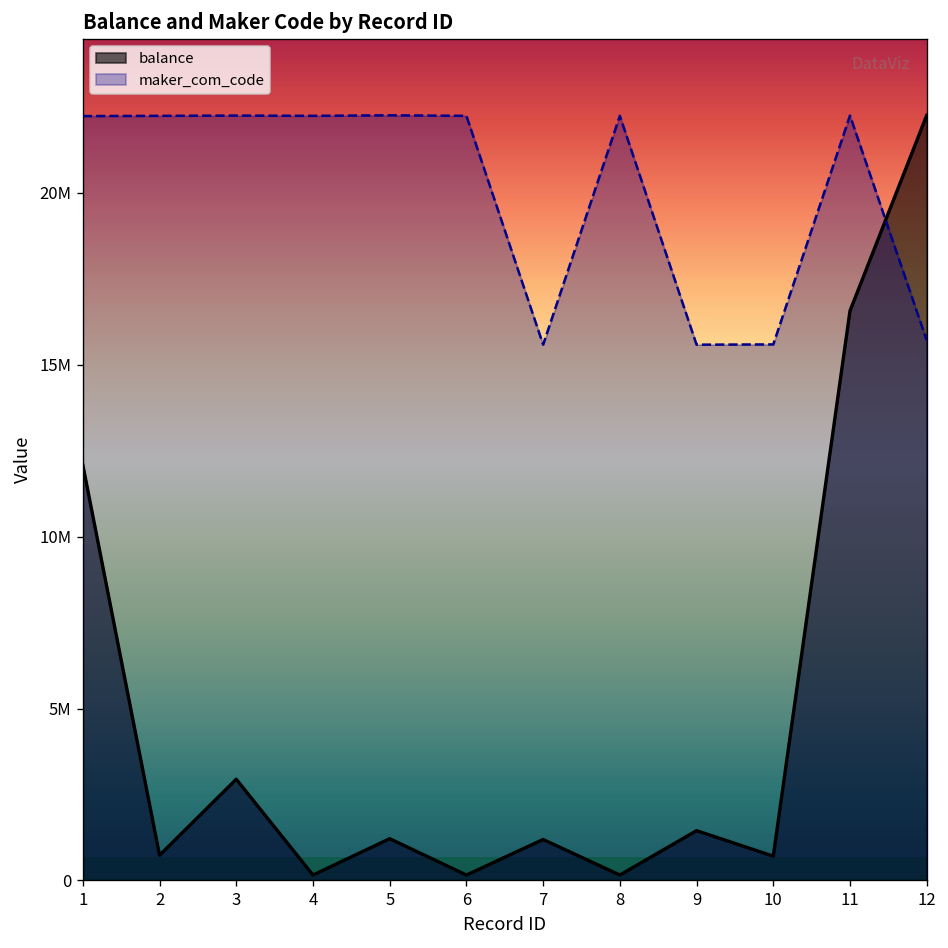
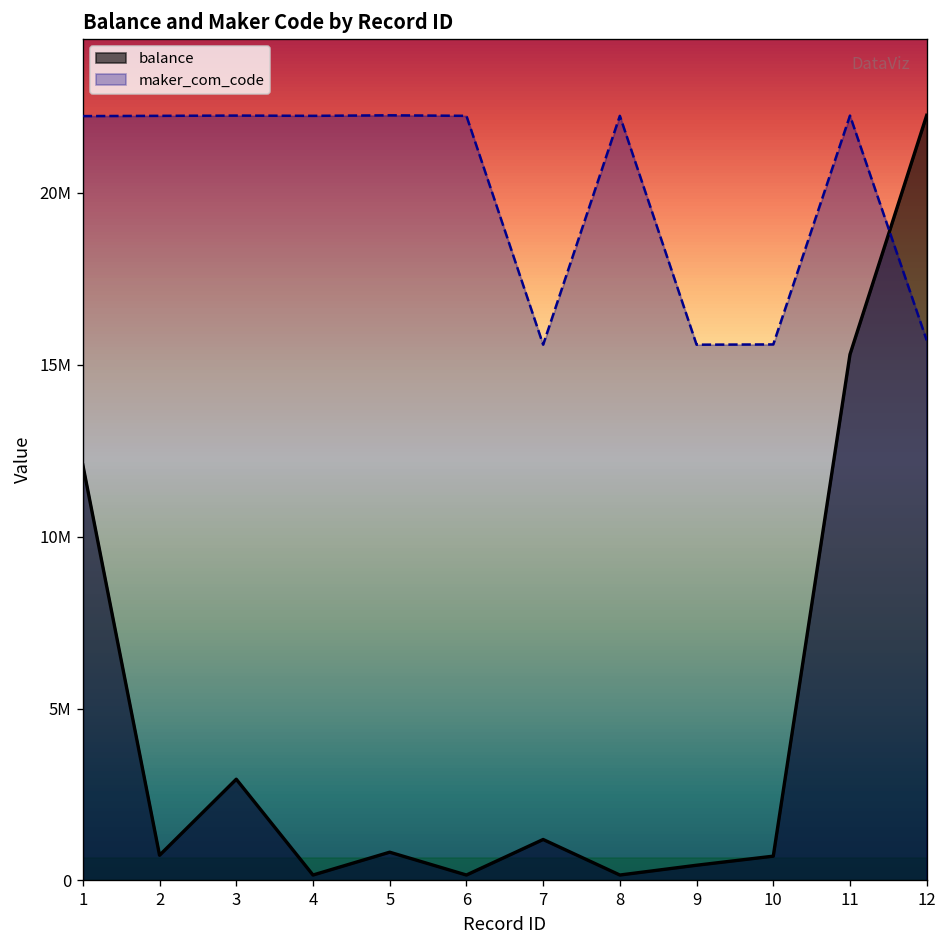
balance, 5: 1200000 -> 800000
balance, 9: 1400000 -> 400000
balance, 11: 16600000 -> 15300000
